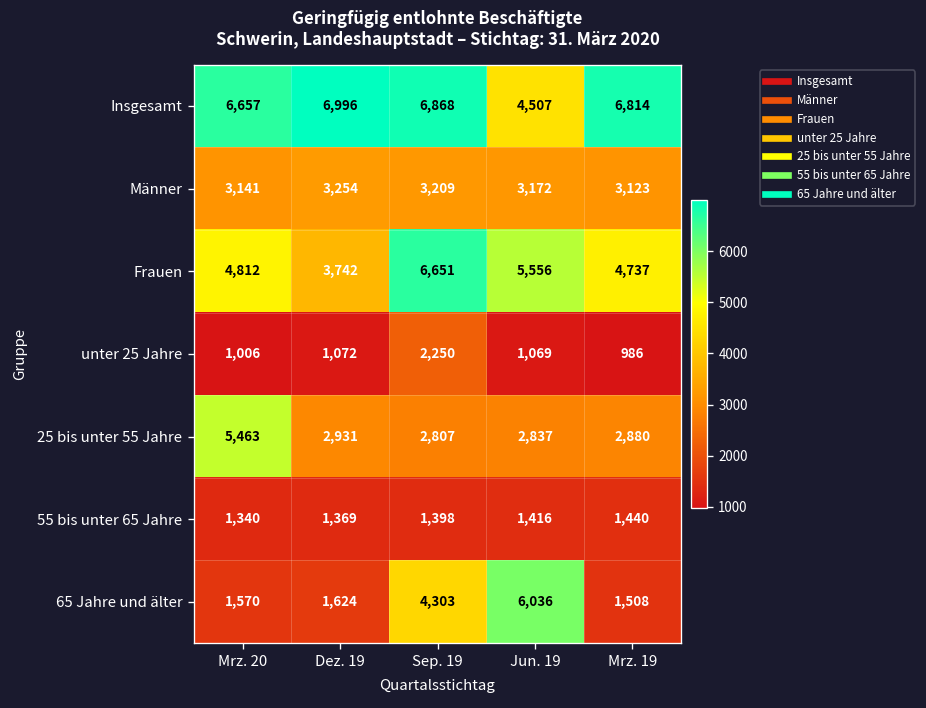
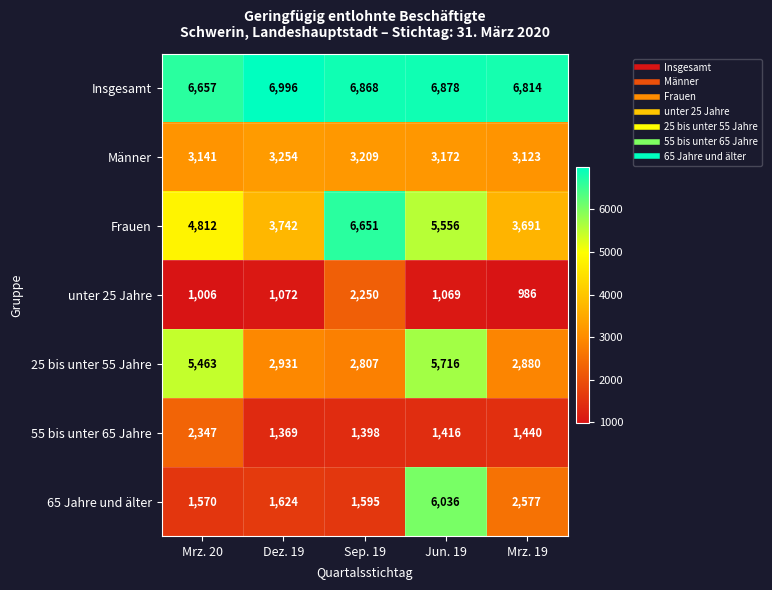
Insgesamt, Jun. 19: 4,507 -> 6,878
Frauen, Mrz. 19: 4,737 -> 3,691
25 bis unter 55 Jahre, Jun. 19: 2,837 -> 5,716
55 bis unter 65 Jahre, Mrz. 20: 1,340 -> 2,347
65 Jahre und älter, Sep. 19: 4,303 -> 1,595
65 Jahre und älter, Mrz. 19: 1,508 -> 2,577
